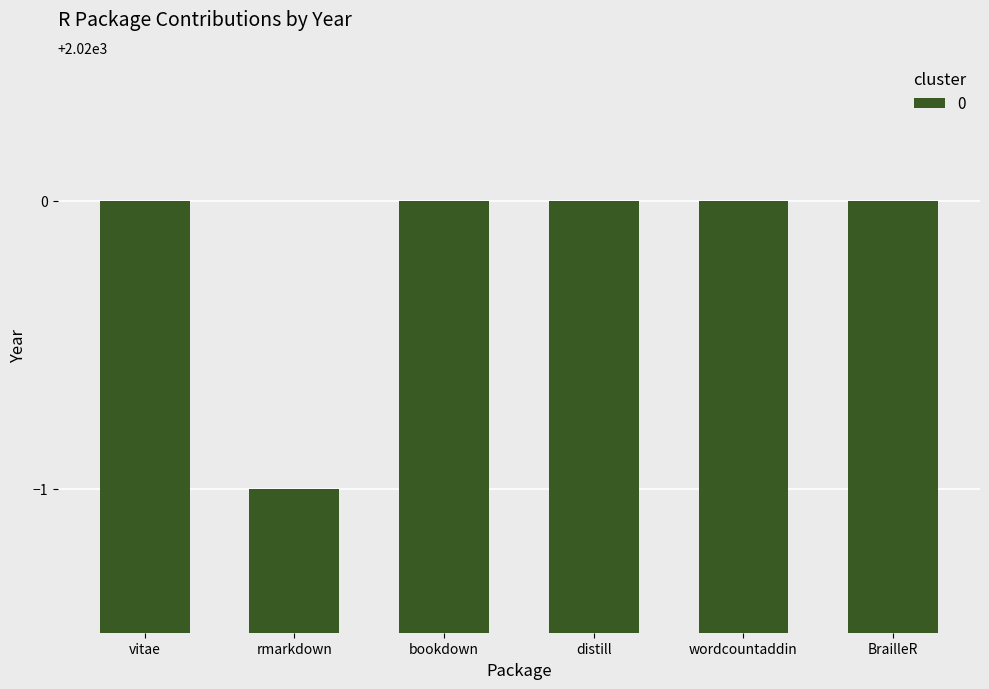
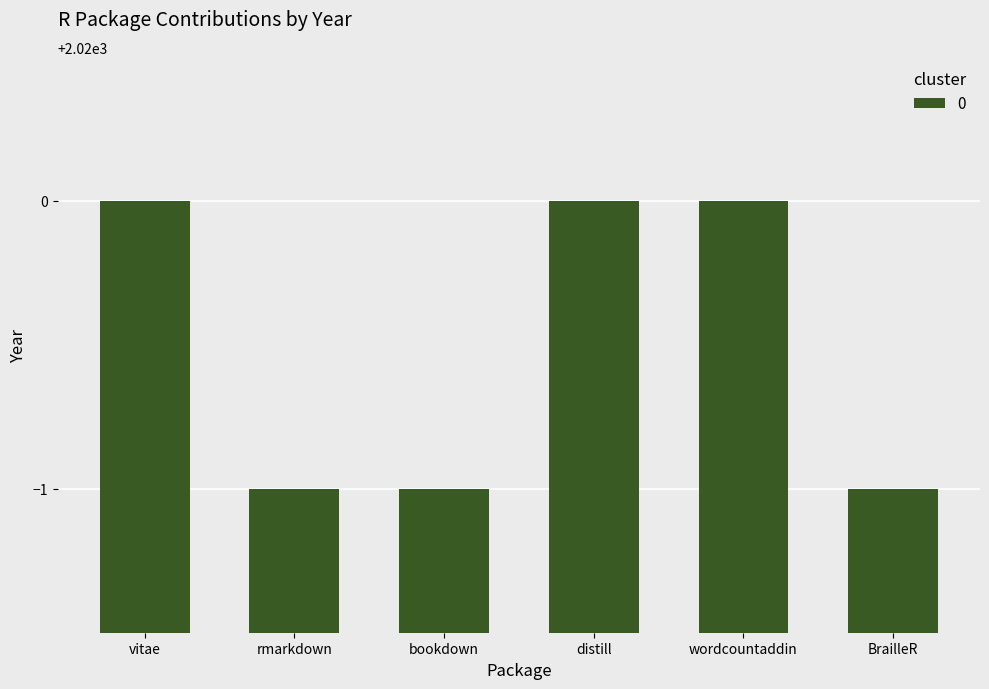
bookdown: 2020 -> 2019
BrailleR: 2020 -> 2019
